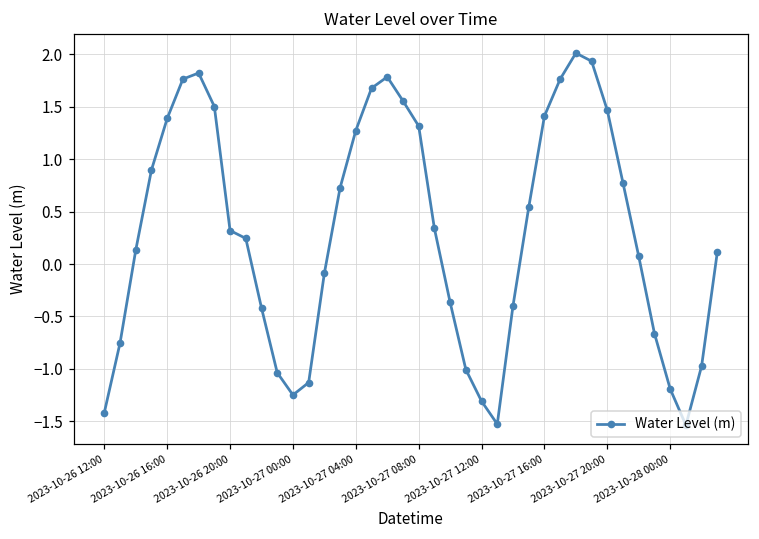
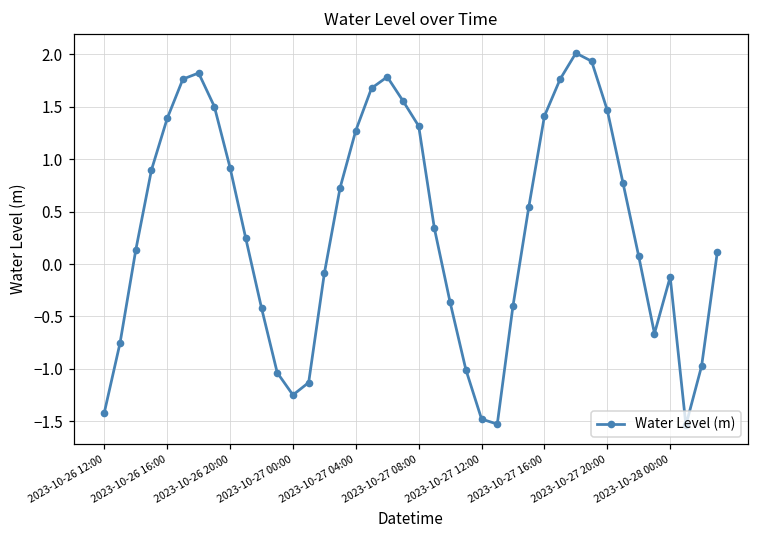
2023-10-26 20:00: 0.3 -> 0.9
2023-10-27 12:00: -1.3 -> -1.5
2023-10-28 00:00: -1.2 -> -0.1
